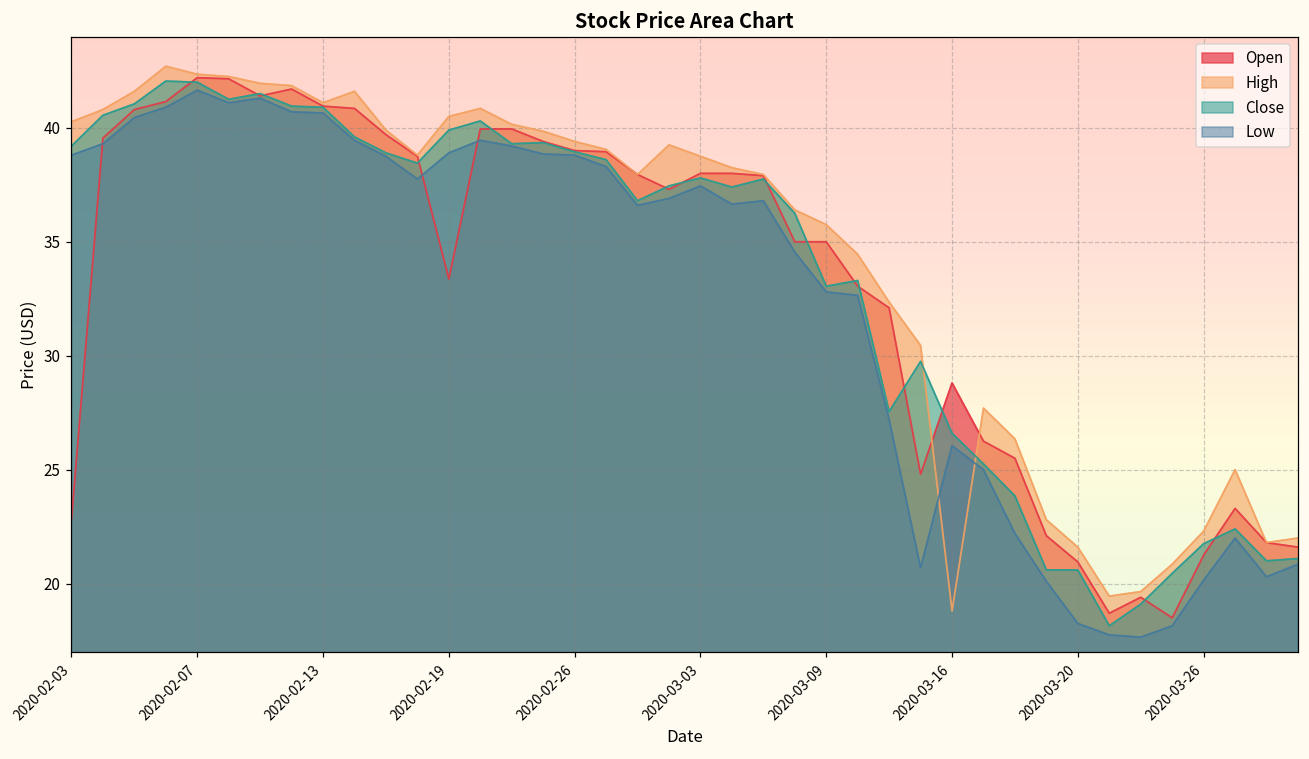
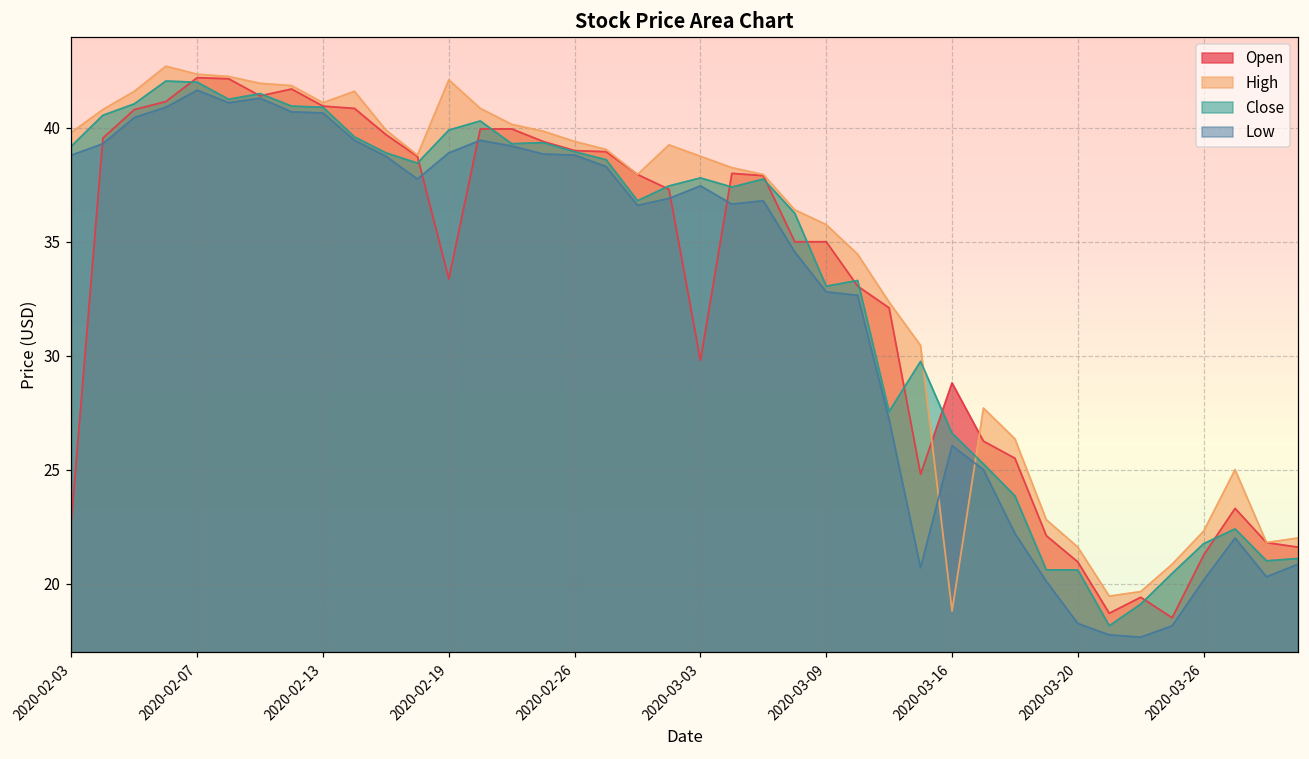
High, 2020-02-03: 40.3 -> 39.8
High, 2020-02-19: 40.5 -> 42.1
Open, 2020-03-03: 38.0 -> 29.8
